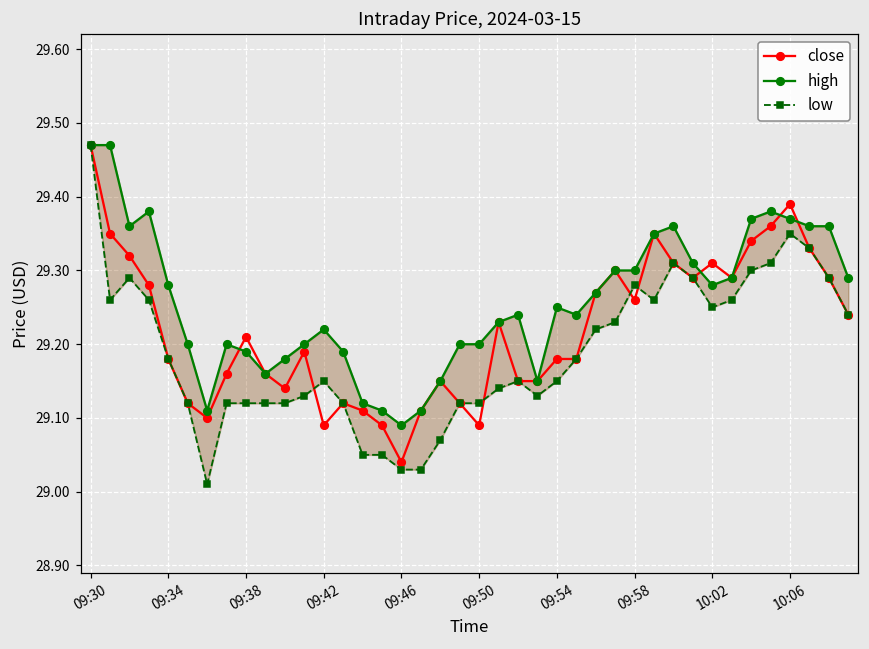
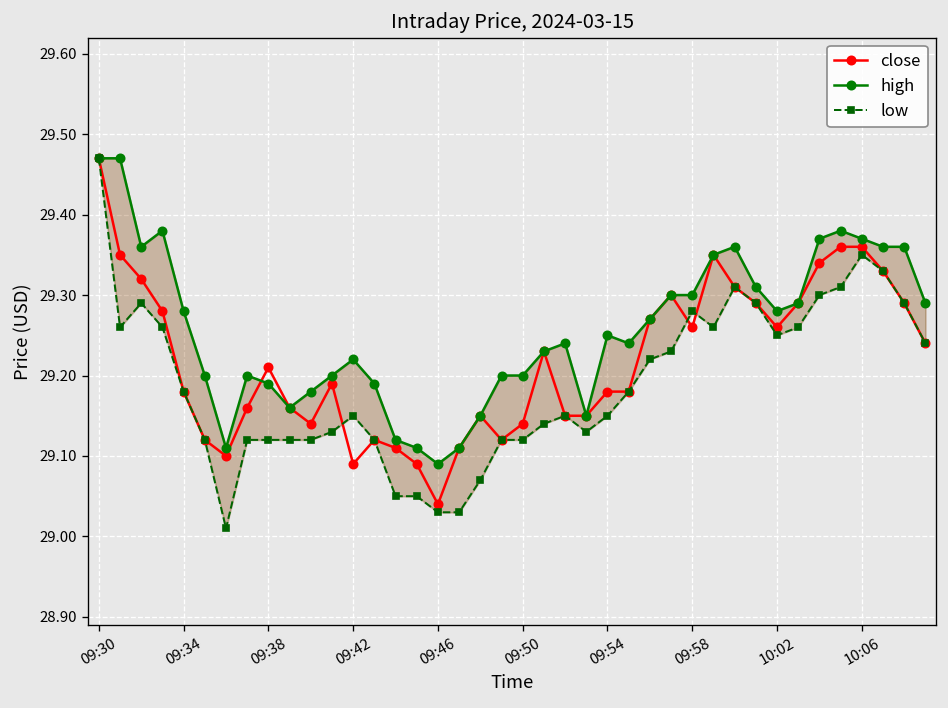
close, 09:50: 29.09 -> 29.14
close, 10:02: 29.31 -> 29.26
close, 10:06: 29.39 -> 29.36
